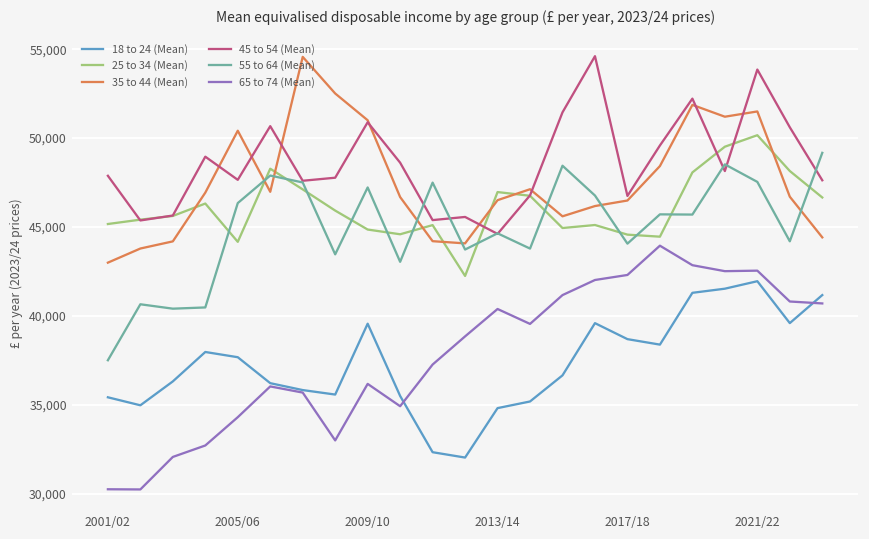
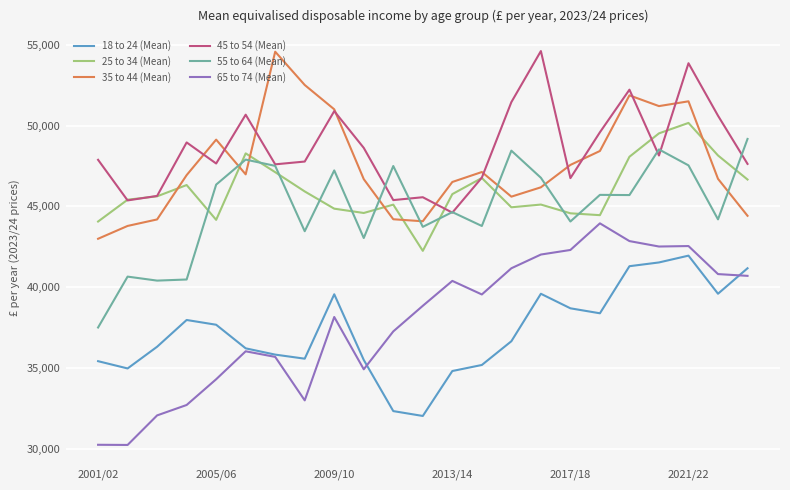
25 to 34 (Mean), 2001/02: 45,200 -> 44,100
35 to 44 (Mean), 2005/06: 50,400 -> 49,100
65 to 74 (Mean), 2009/10: 36,200 -> 38,200
25 to 34 (Mean), 2013/14: 47,000 -> 45,800
35 to 44 (Mean), 2017/18: 46,500 -> 47,600
